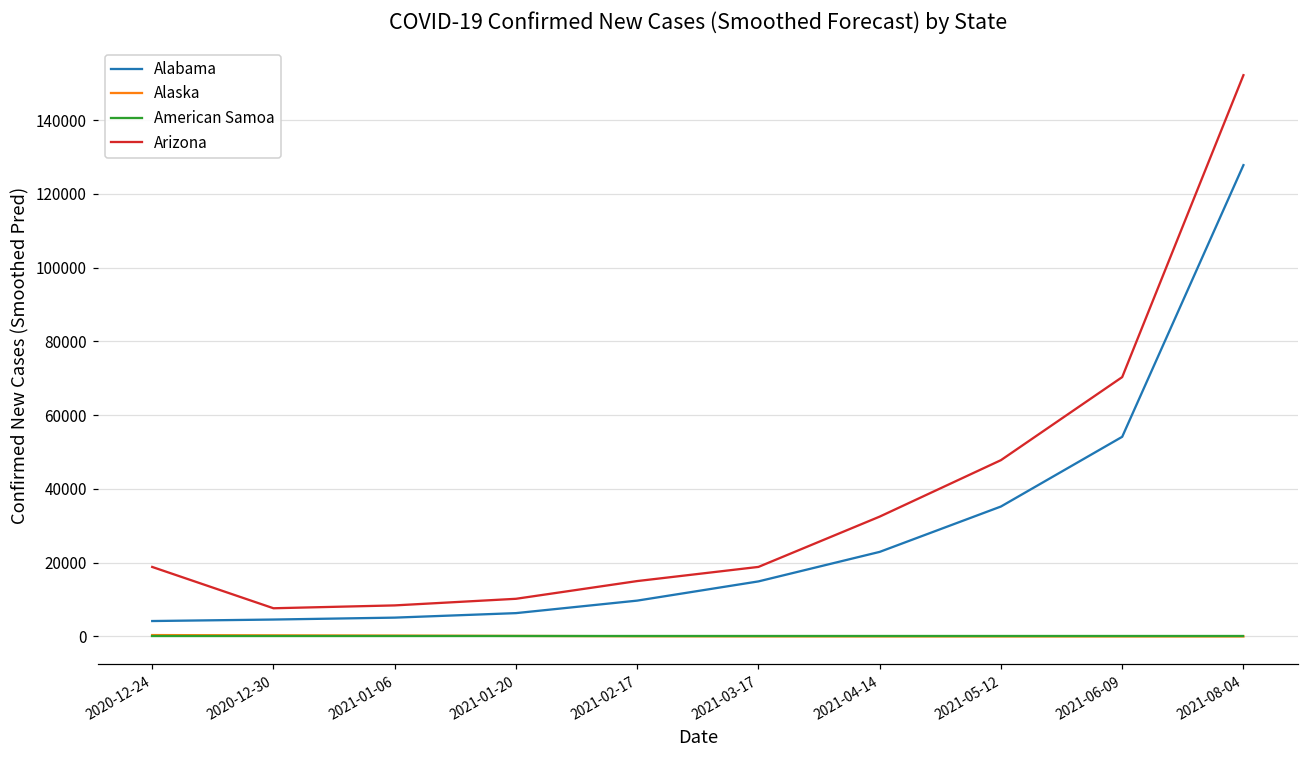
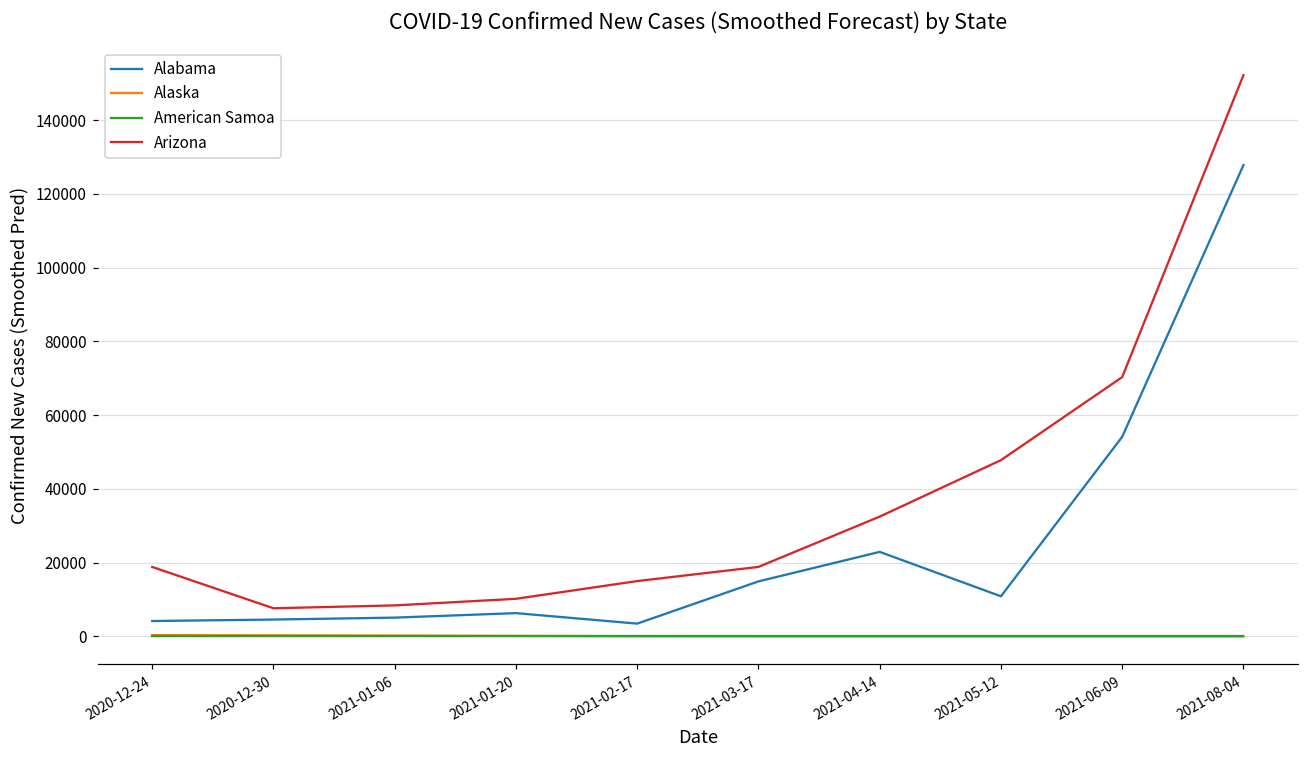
Alabama, 2021-02-17: 10000 -> 3000
Alabama, 2021-05-12: 35000 -> 11000
